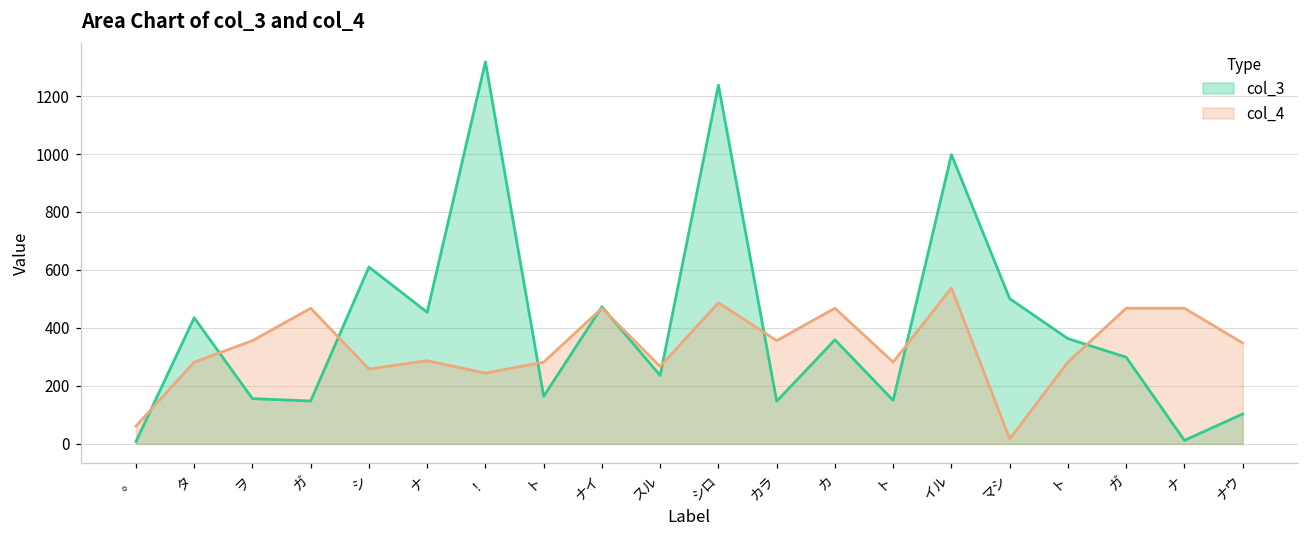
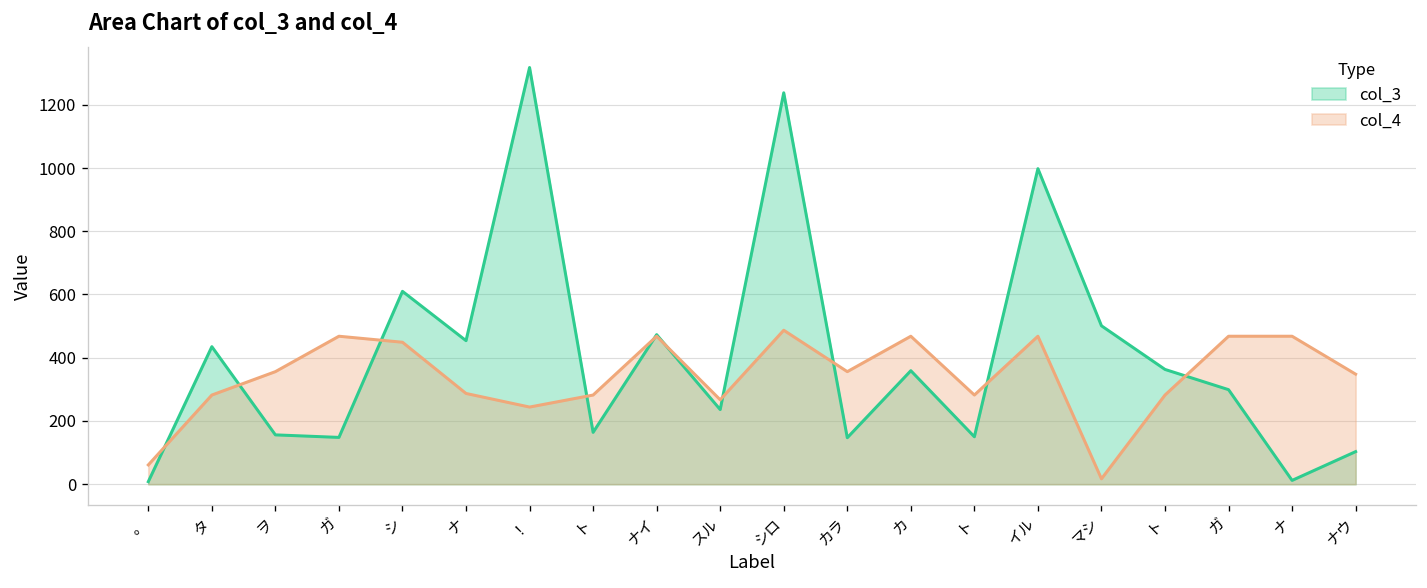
col_4, シ: 260 -> 450
col_4, イル: 540 -> 470
